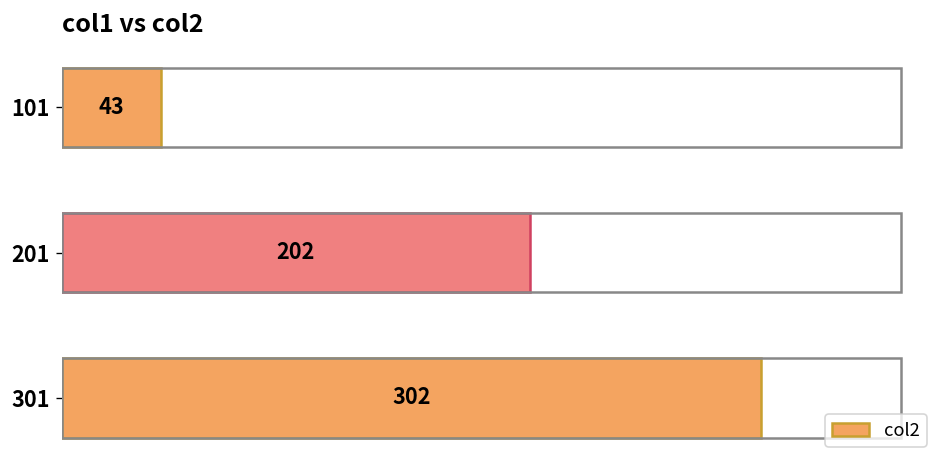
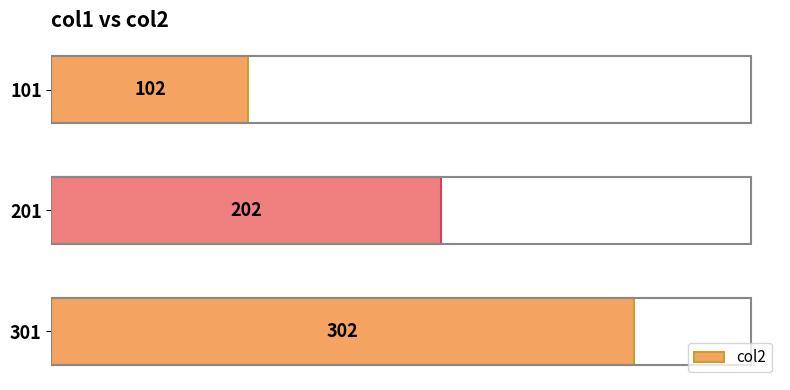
101: 43 -> 102
